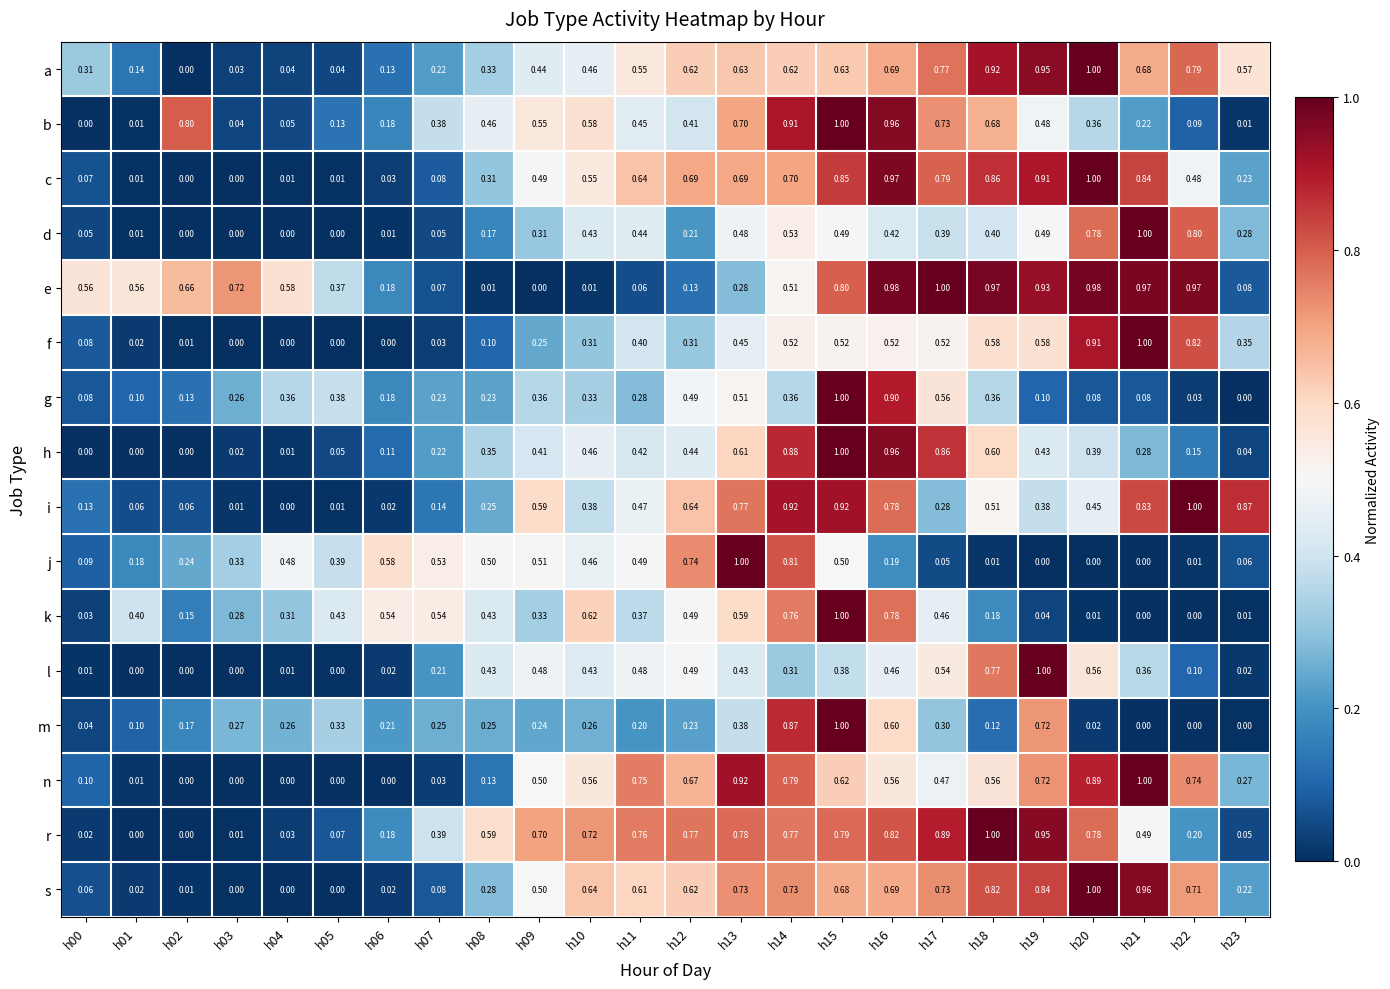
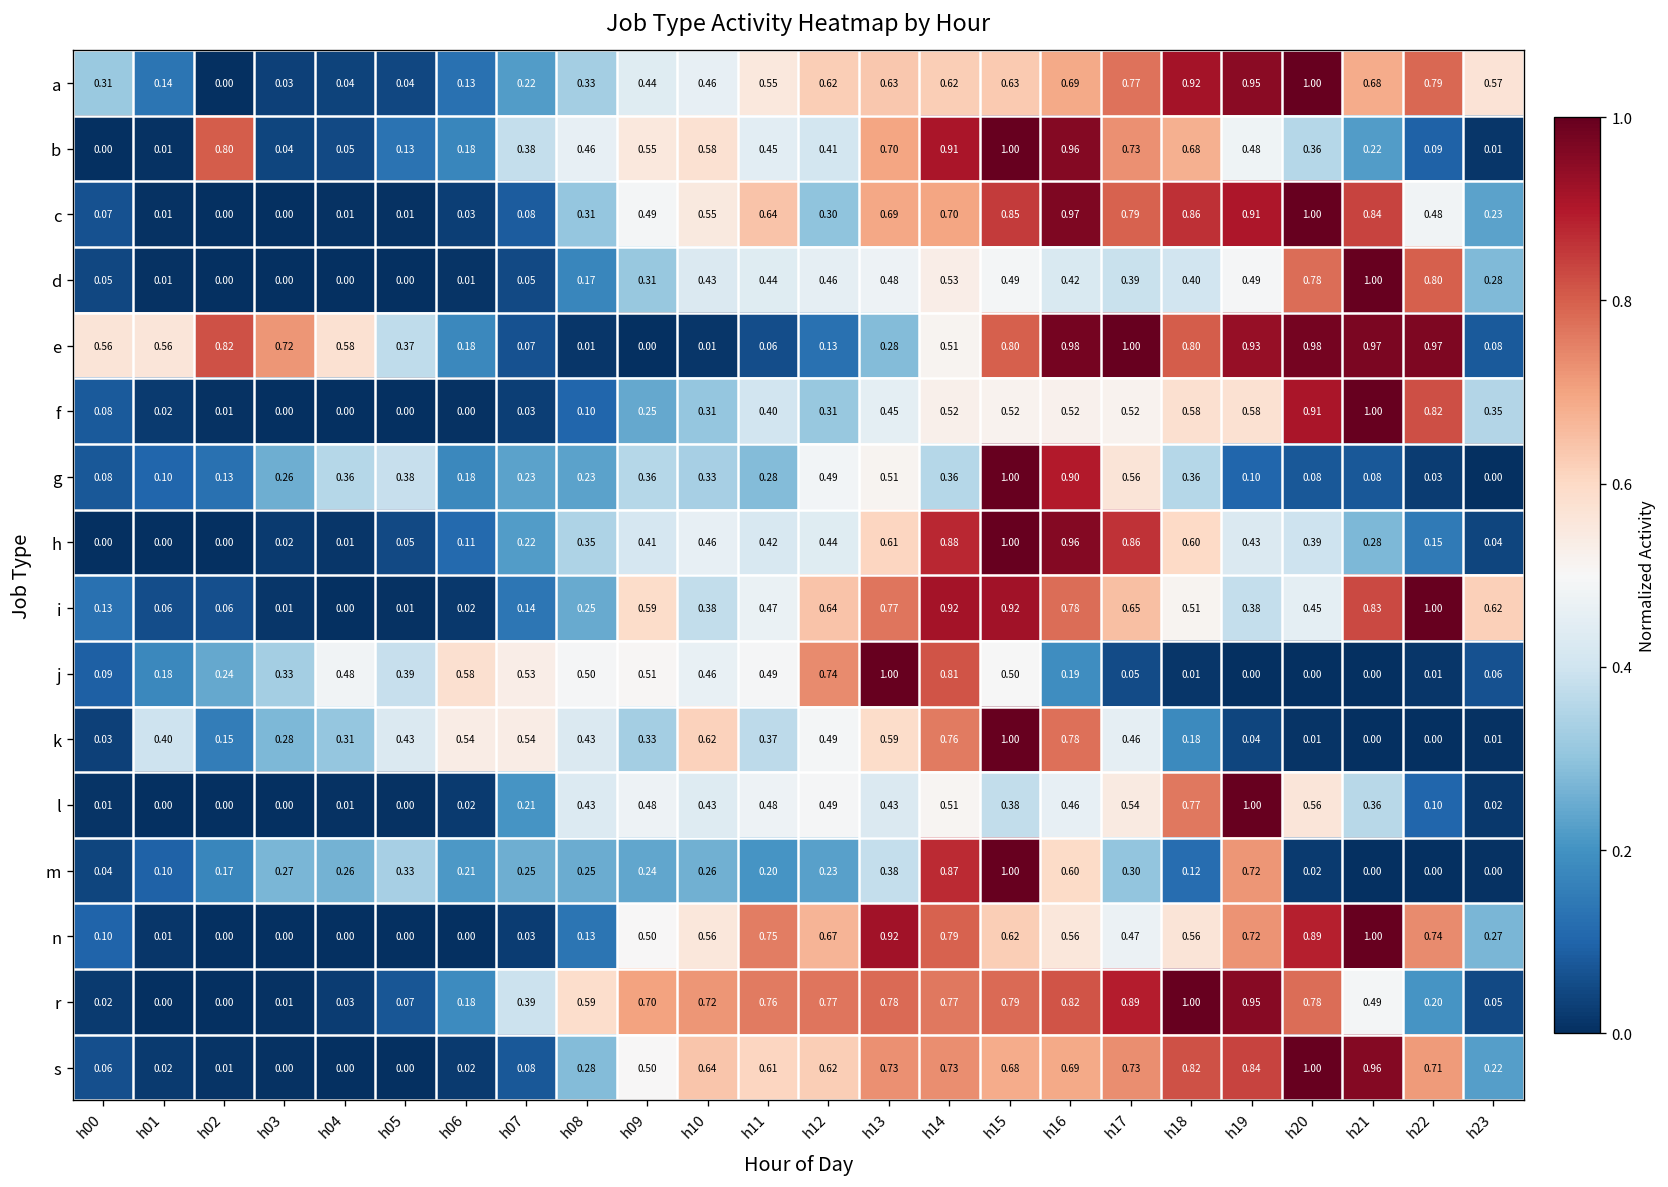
c, h12: 0.69 -> 0.30
d, h12: 0.21 -> 0.46
e, h02: 0.66 -> 0.82
e, h18: 0.97 -> 0.80
i, h17: 0.28 -> 0.65
i, h23: 0.87 -> 0.62
l, h14: 0.31 -> 0.51
